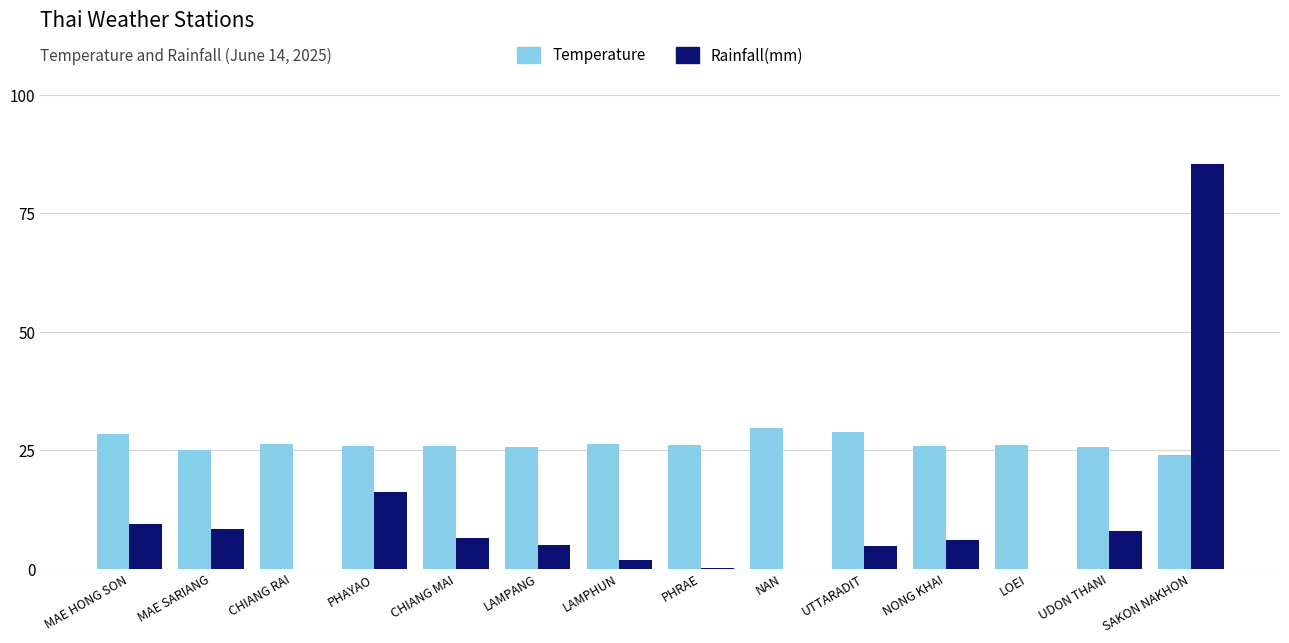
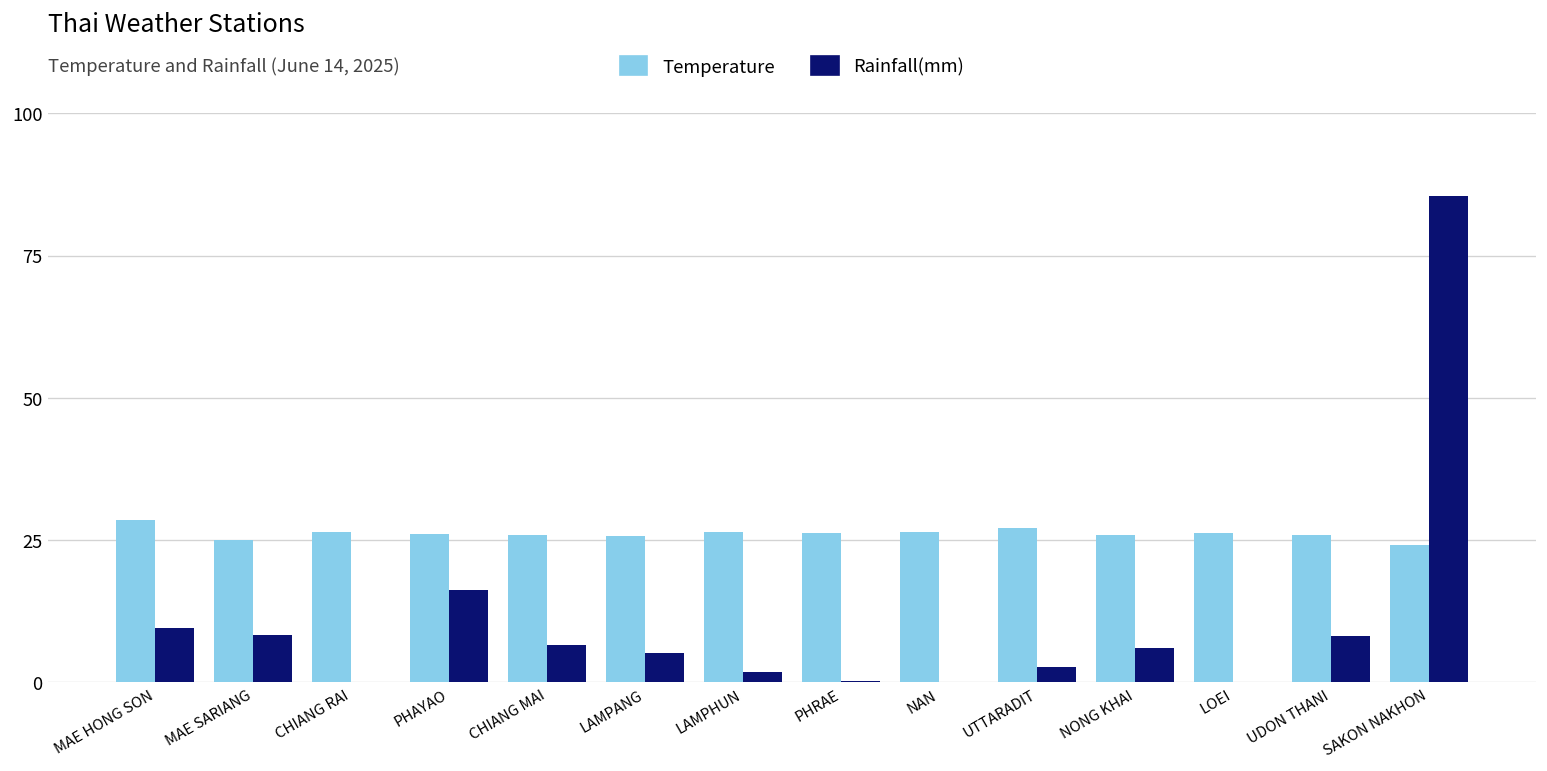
Temperature, NAN: 30 -> 26
Temperature, UTTARADIT: 29 -> 27
Rainfall(mm), UTTARADIT: 5 -> 3
